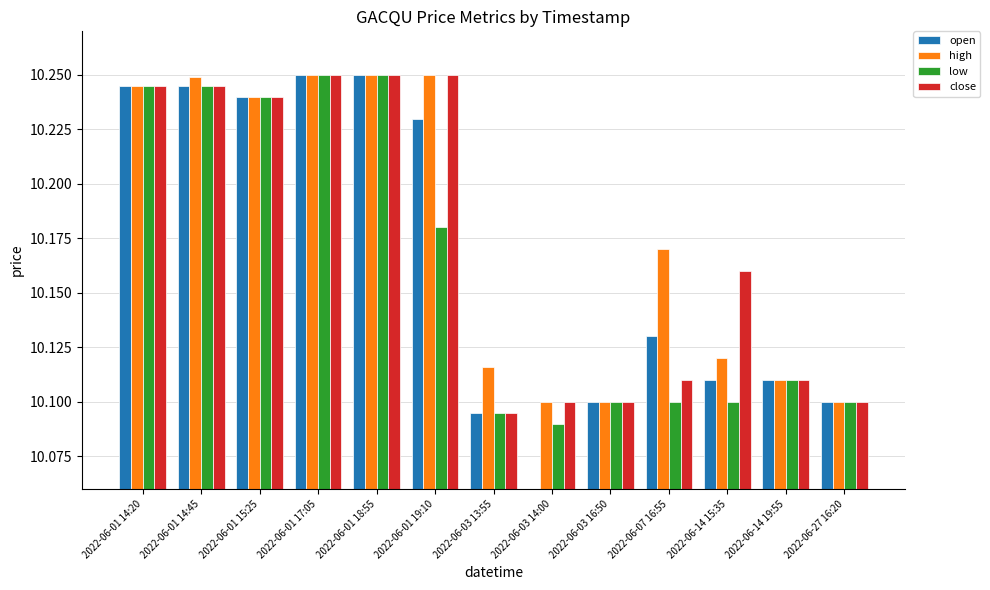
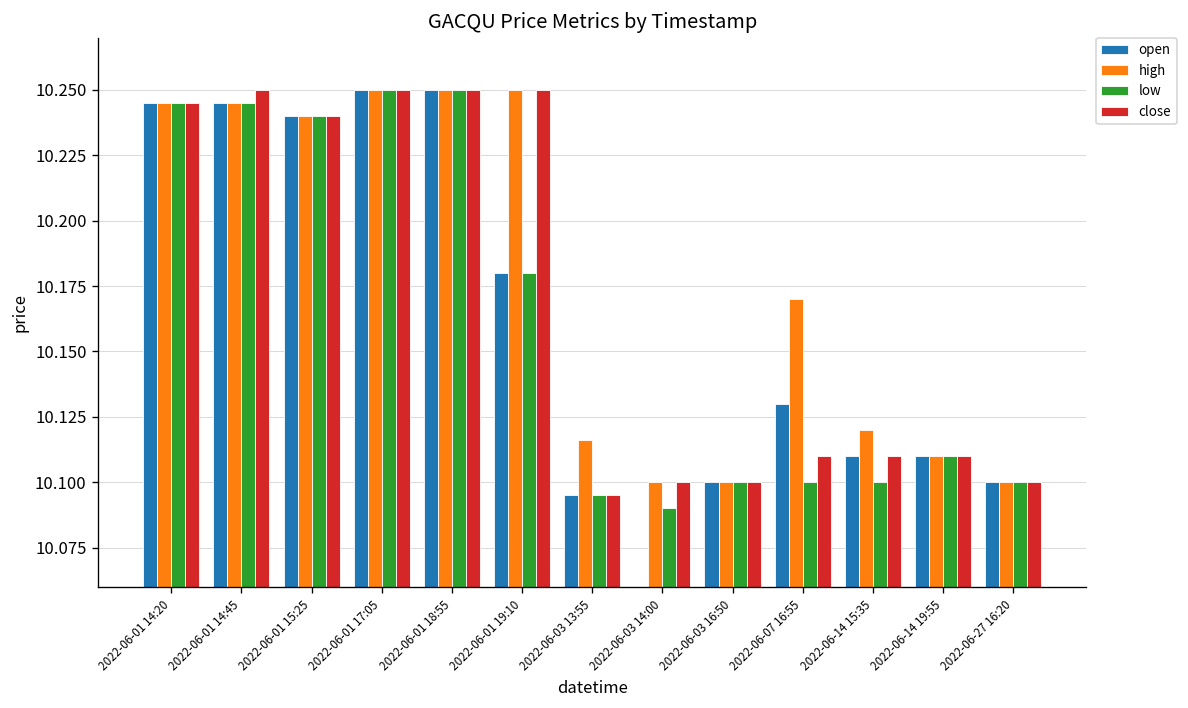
high, 2022-06-01 14:45: 10.249 -> 10.245
close, 2022-06-01 14:45: 10.245 -> 10.250
open, 2022-06-01 19:10: 10.23 -> 10.18
close, 2022-06-14 15:35: 10.16 -> 10.11
